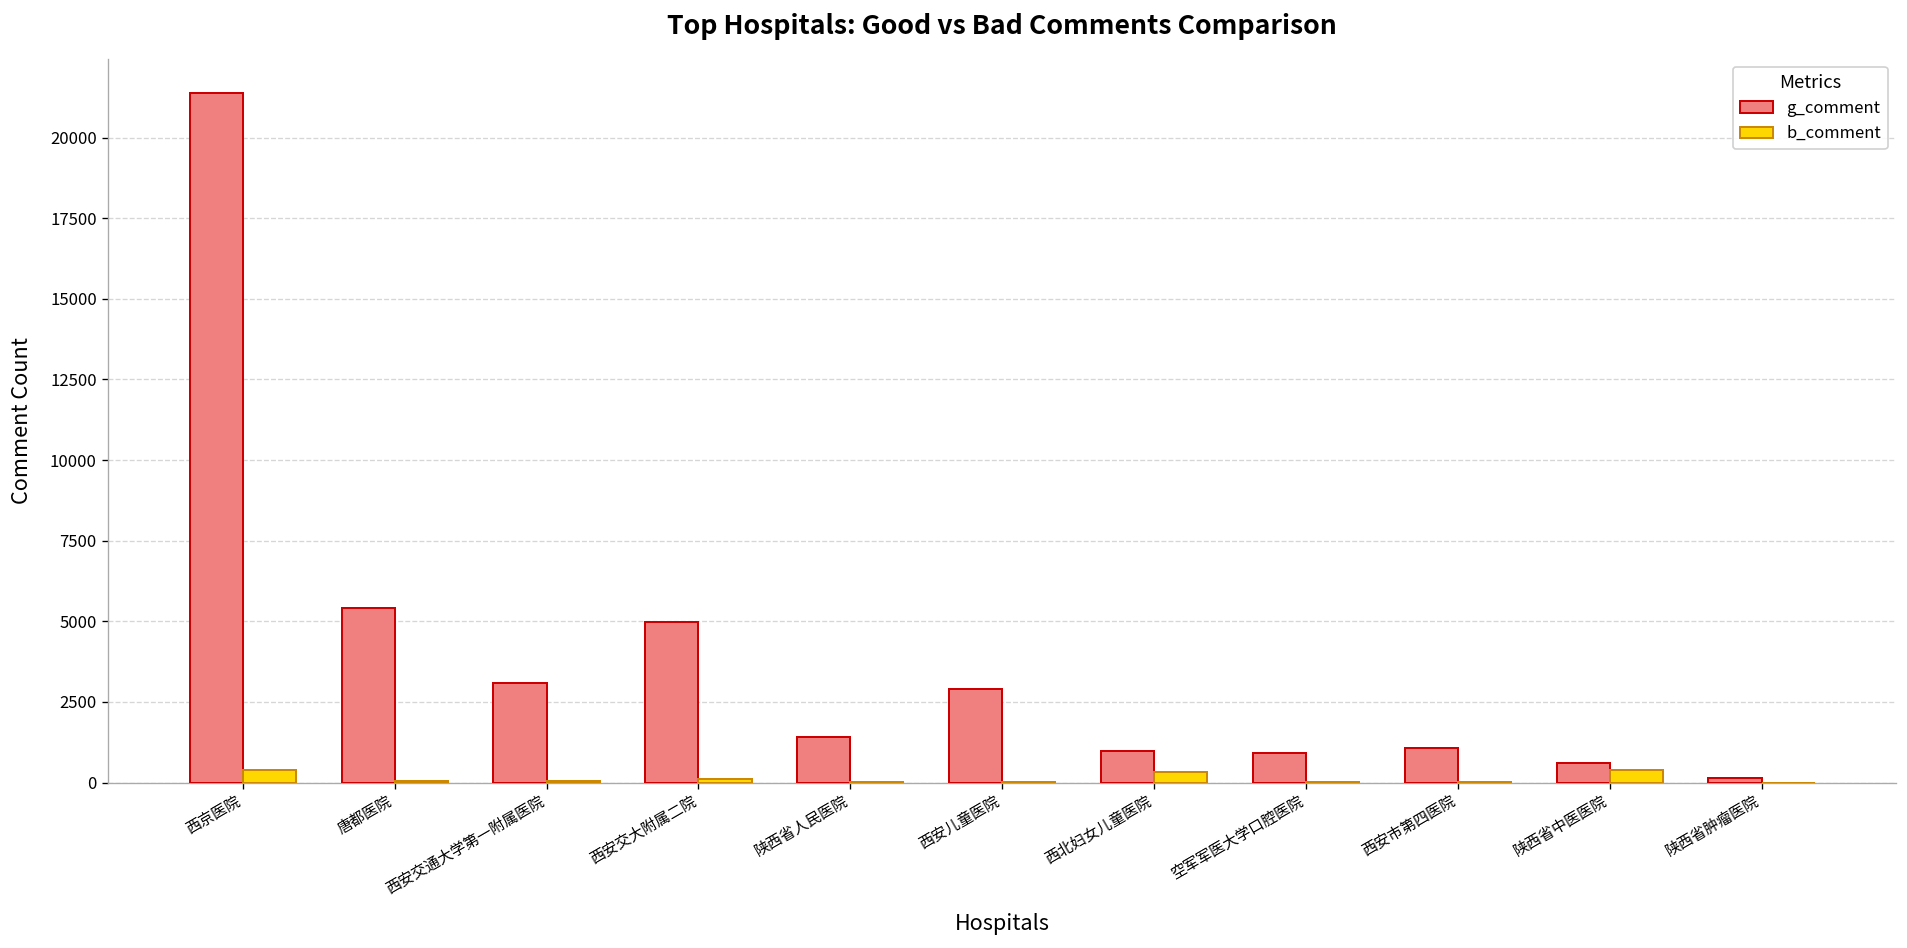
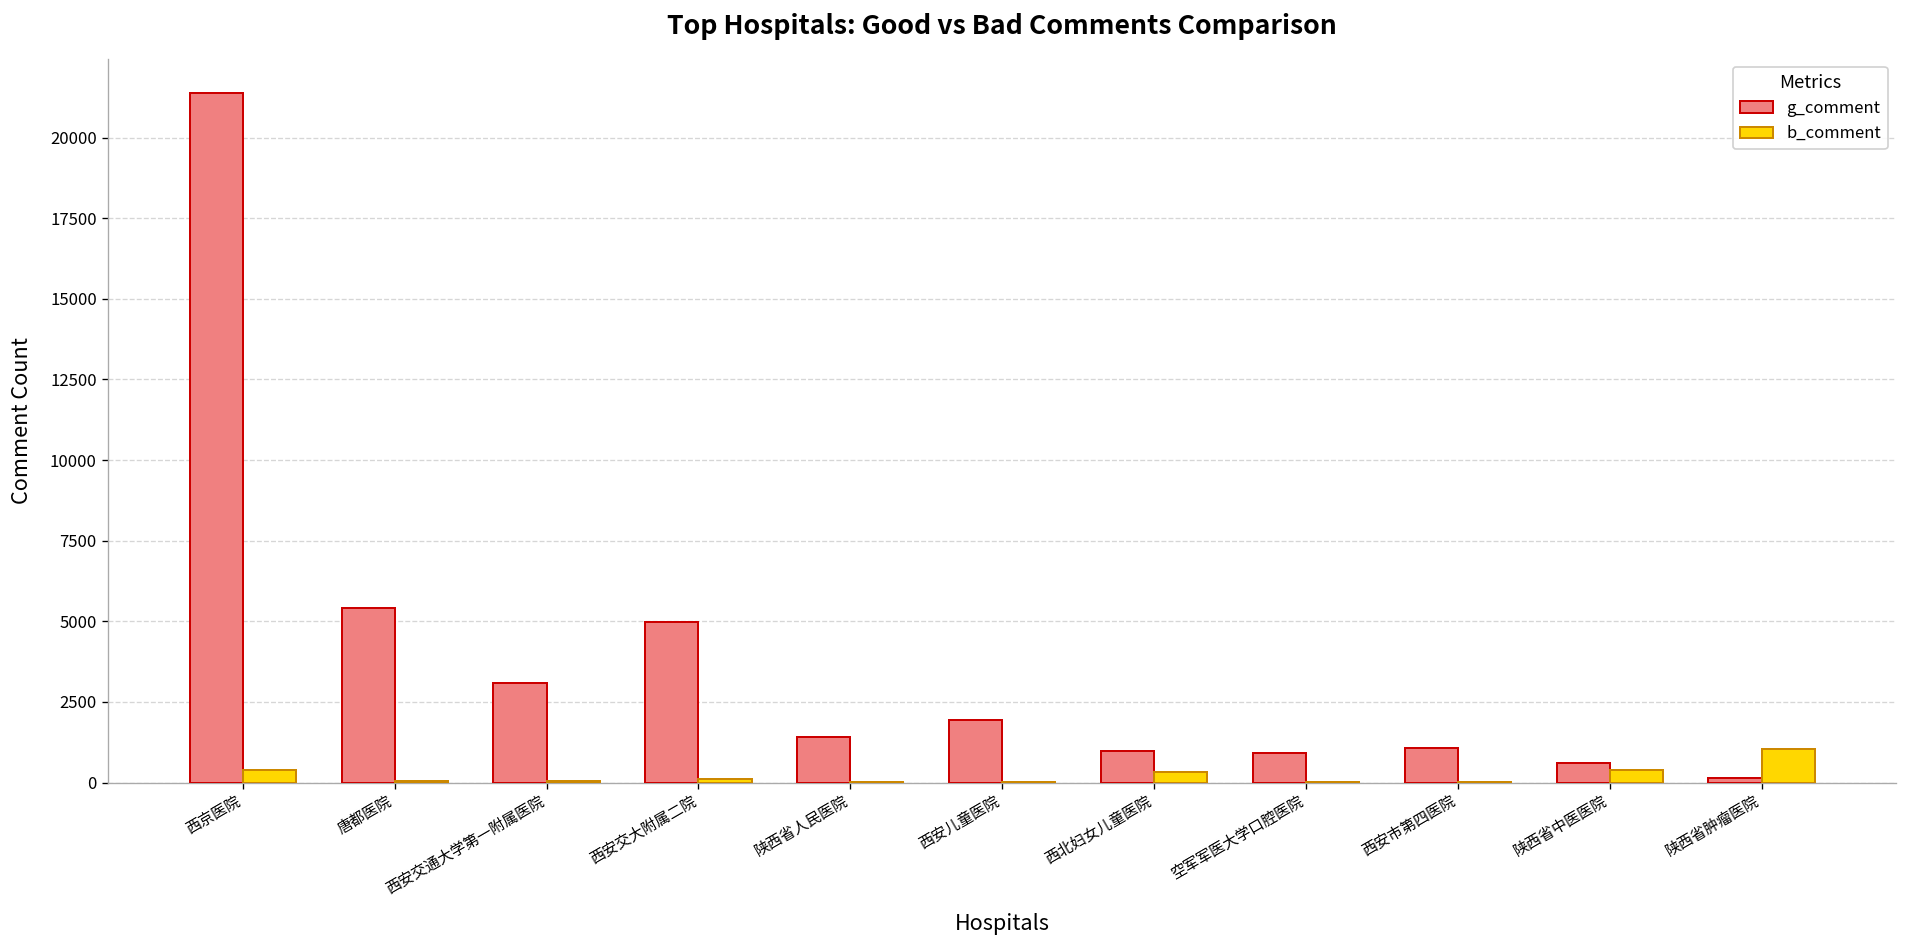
g_comment, 西安儿童医院: 2900 -> 2000
b_comment, 陕西省肿瘤医院: 0 -> 1100
